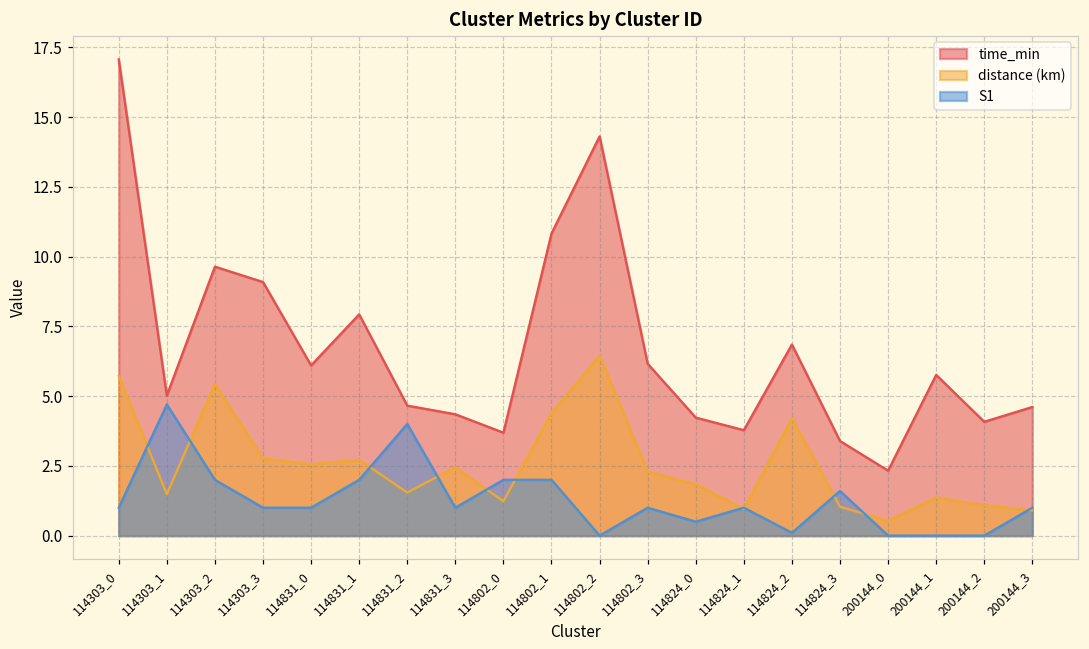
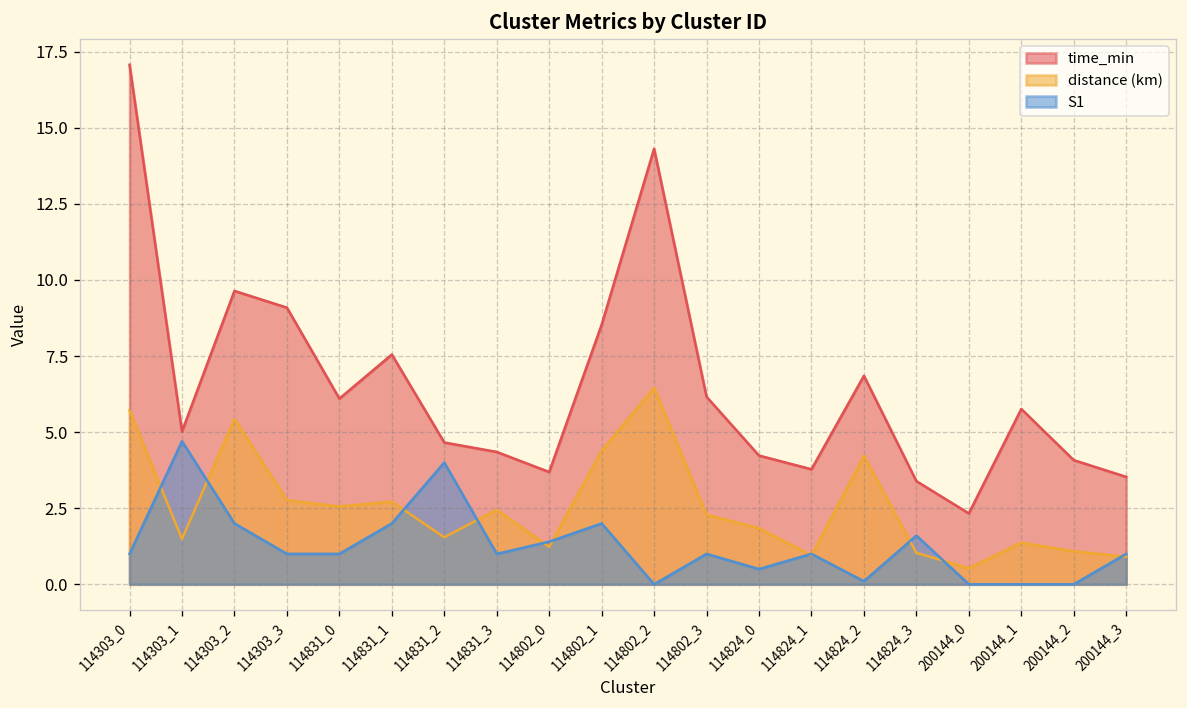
time_min, 114831_1: 7.9 -> 7.6
S1, 114802_0: 2.0 -> 1.4
time_min, 114802_1: 10.8 -> 8.5
time_min, 200144_3: 4.6 -> 3.5
